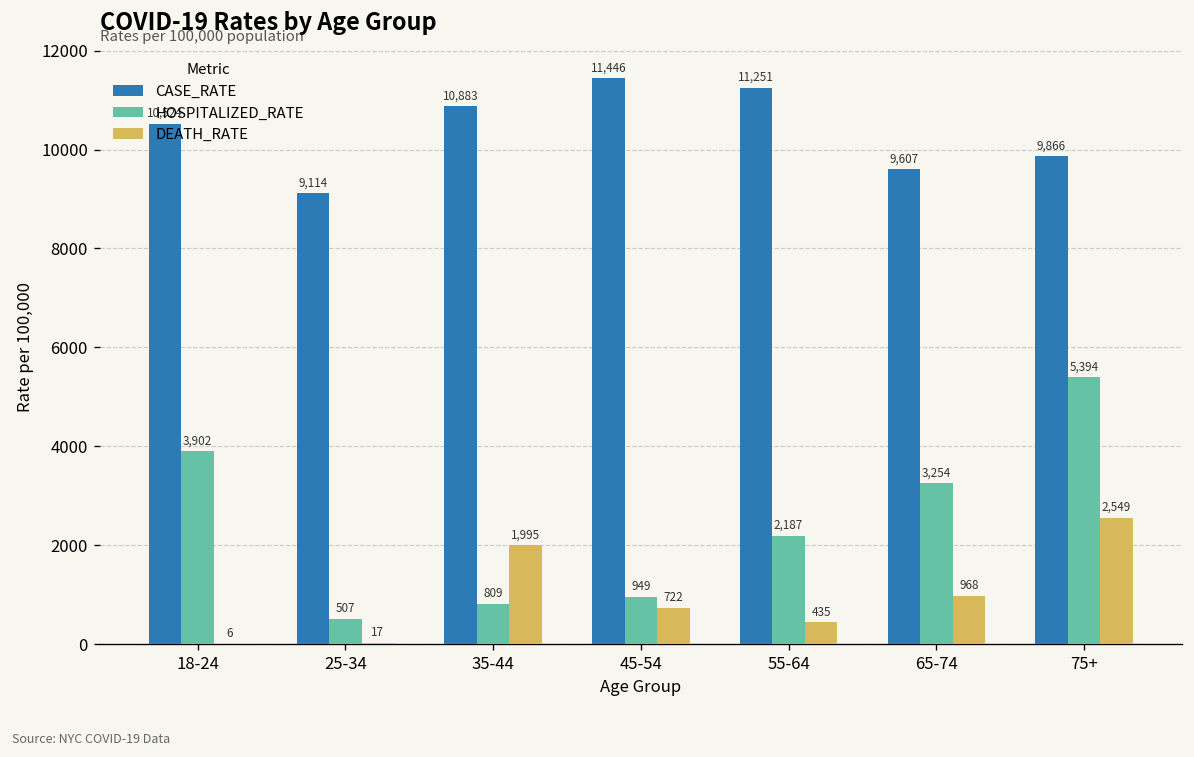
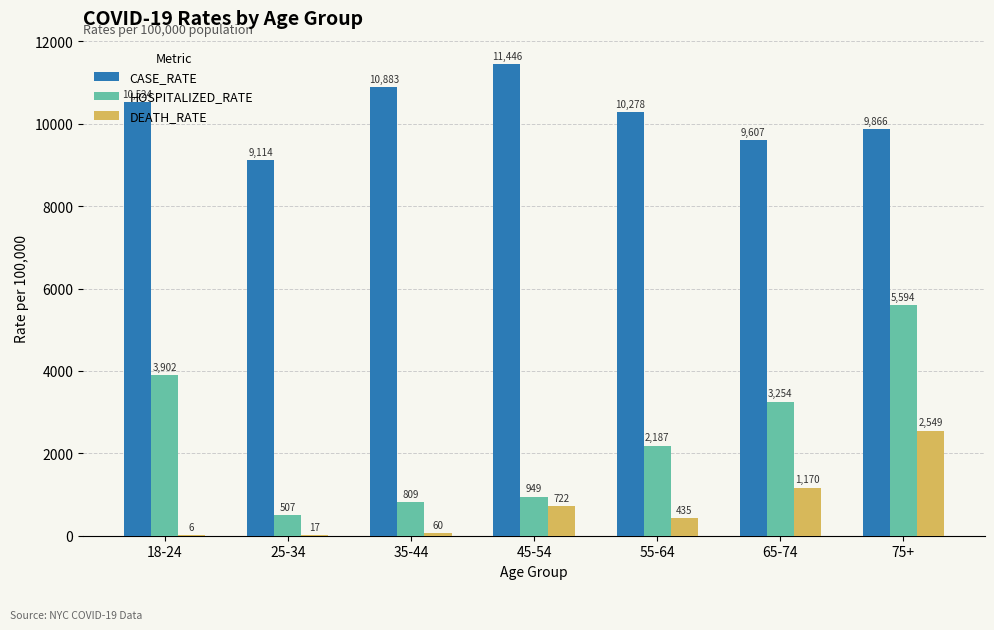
DEATH_RATE, 35-44: 1,995 -> 60
CASE_RATE, 55-64: 11,251 -> 10,278
DEATH_RATE, 65-74: 968 -> 1,170
HOSPITALIZED_RATE, 75+: 5,394 -> 5,594
